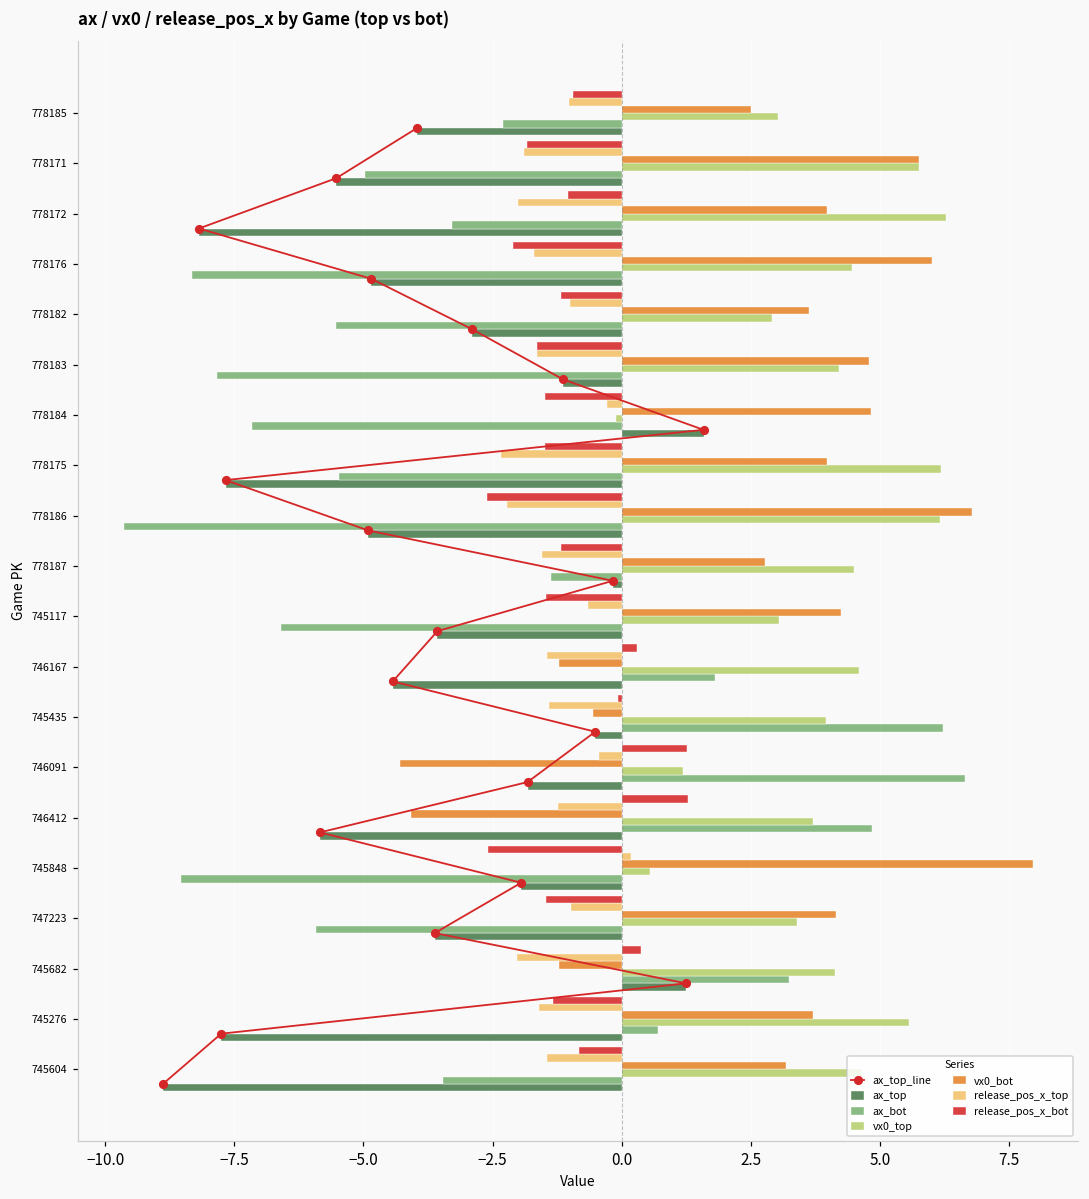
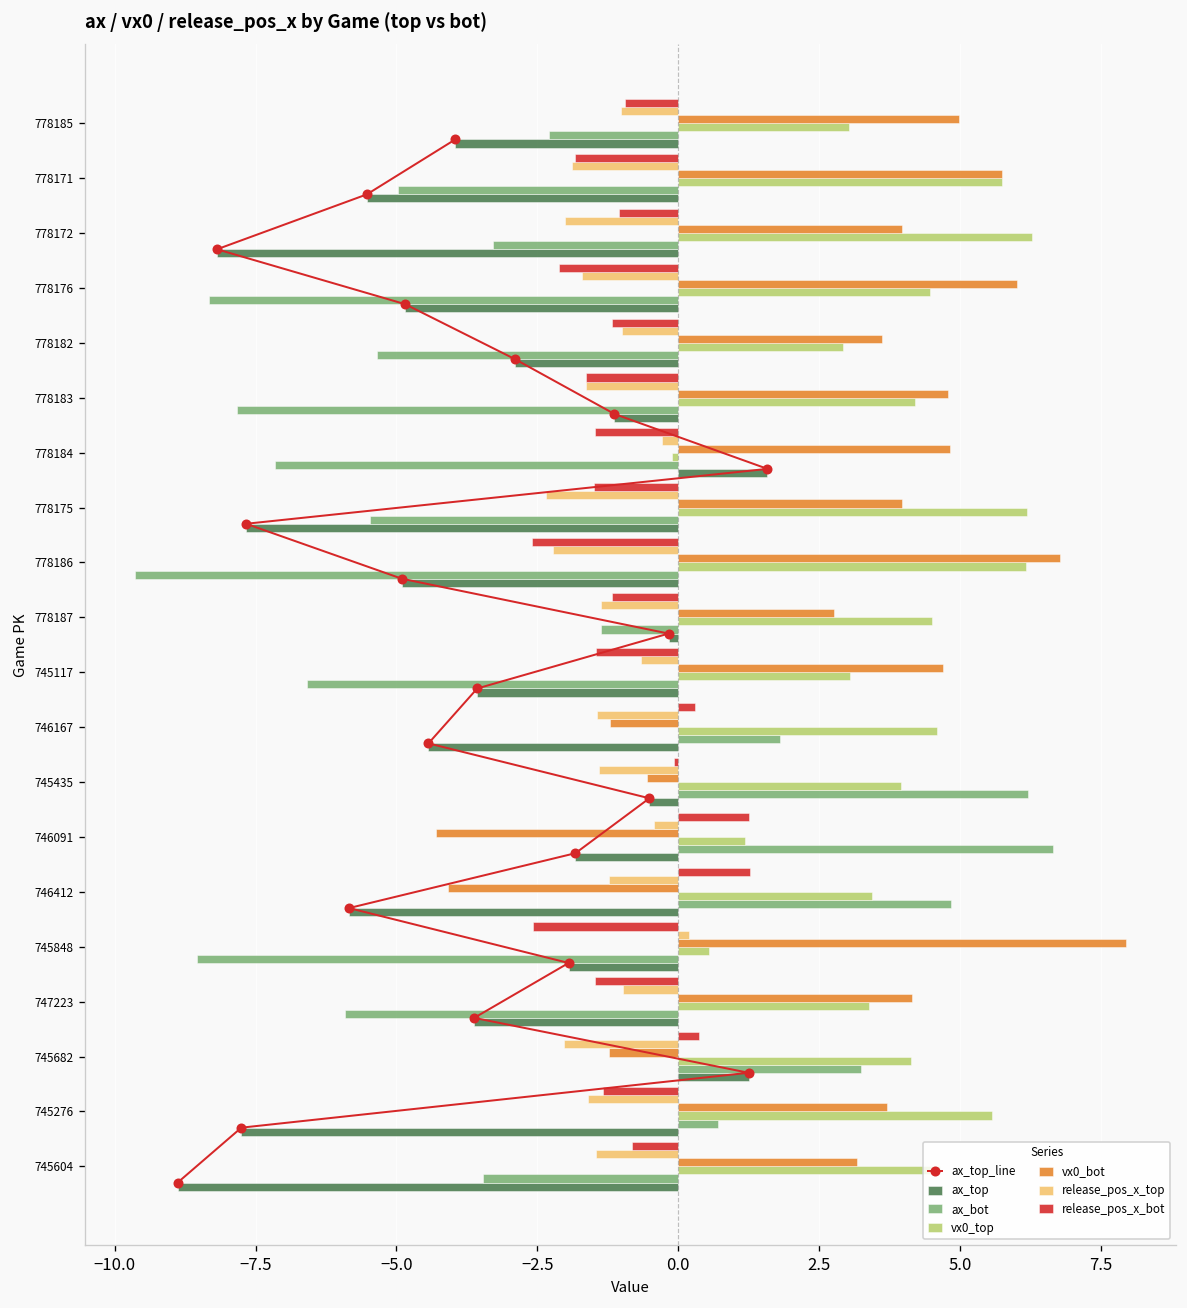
vx0_bot, 778185: 2.5 -> 5.0
ax_bot, 778182: -5.5 -> -5.4
release_pos_x_top, 778187: -1.5 -> -1.4
vx0_bot, 745117: 4.2 -> 4.7
vx0_top, 746412: 3.7 -> 3.4
